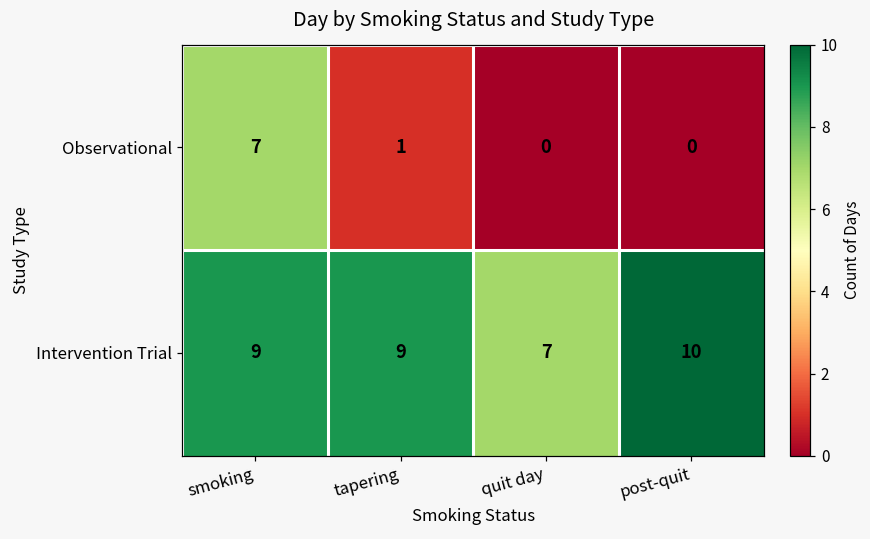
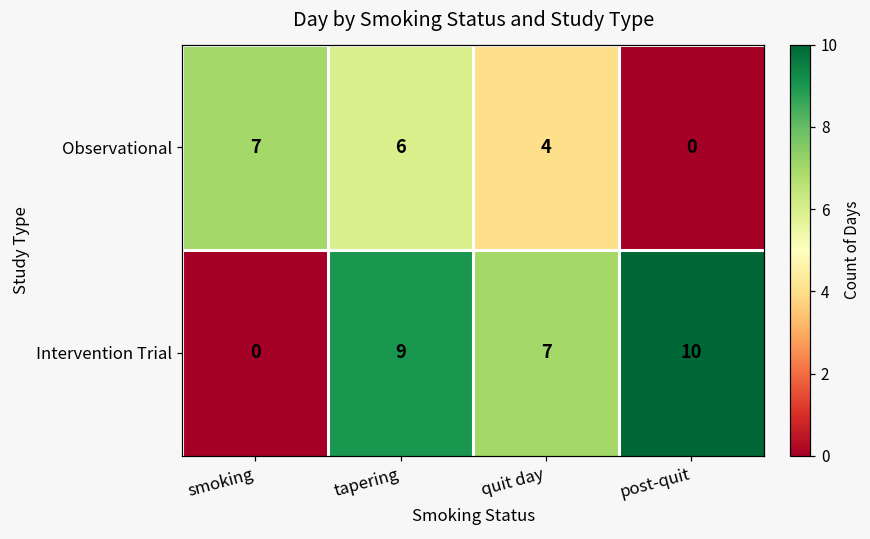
Observational, tapering: 1 -> 6
Observational, quit day: 0 -> 4
Intervention Trial, smoking: 9 -> 0
